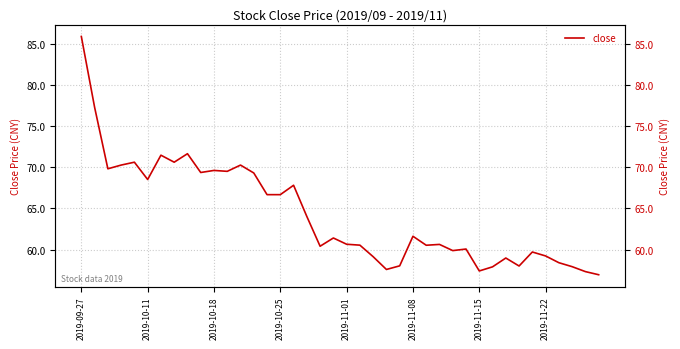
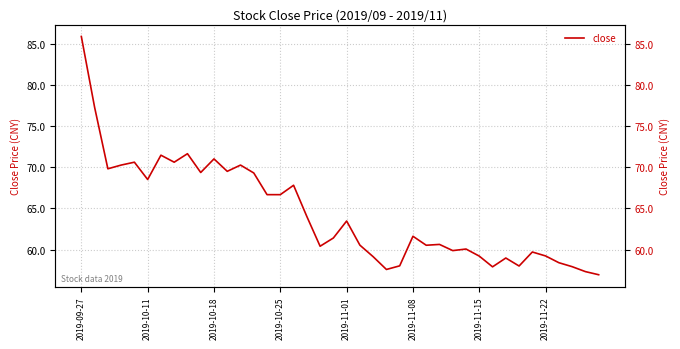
2019-10-18: 70 -> 71
2019-11-01: 61 -> 63
2019-11-15: 57 -> 59
